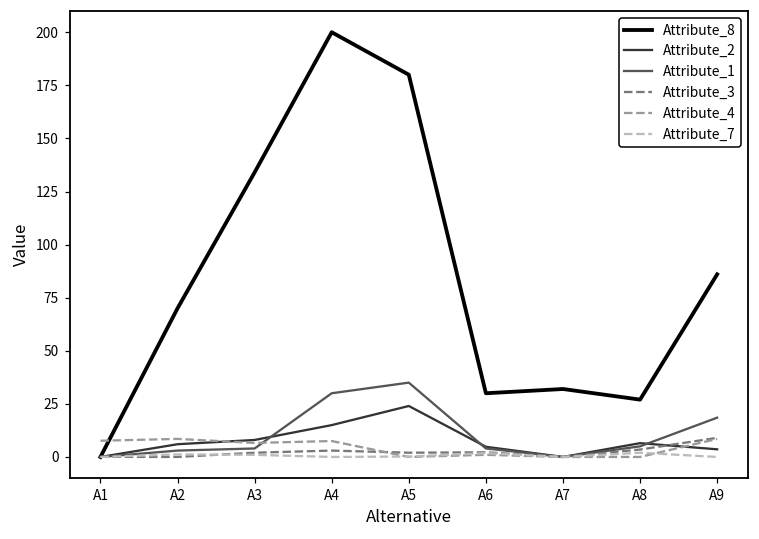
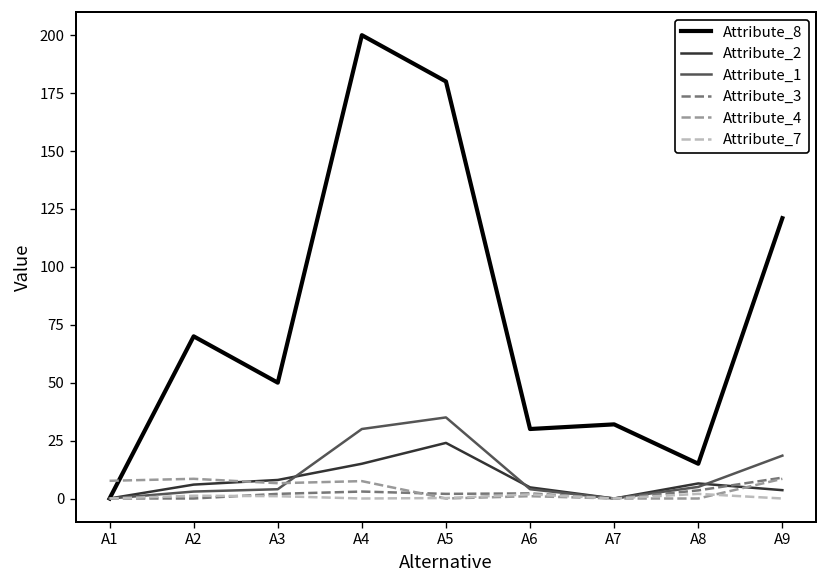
Attribute_8, A3: 134 -> 50
Attribute_8, A8: 27 -> 15
Attribute_8, A9: 86 -> 121
